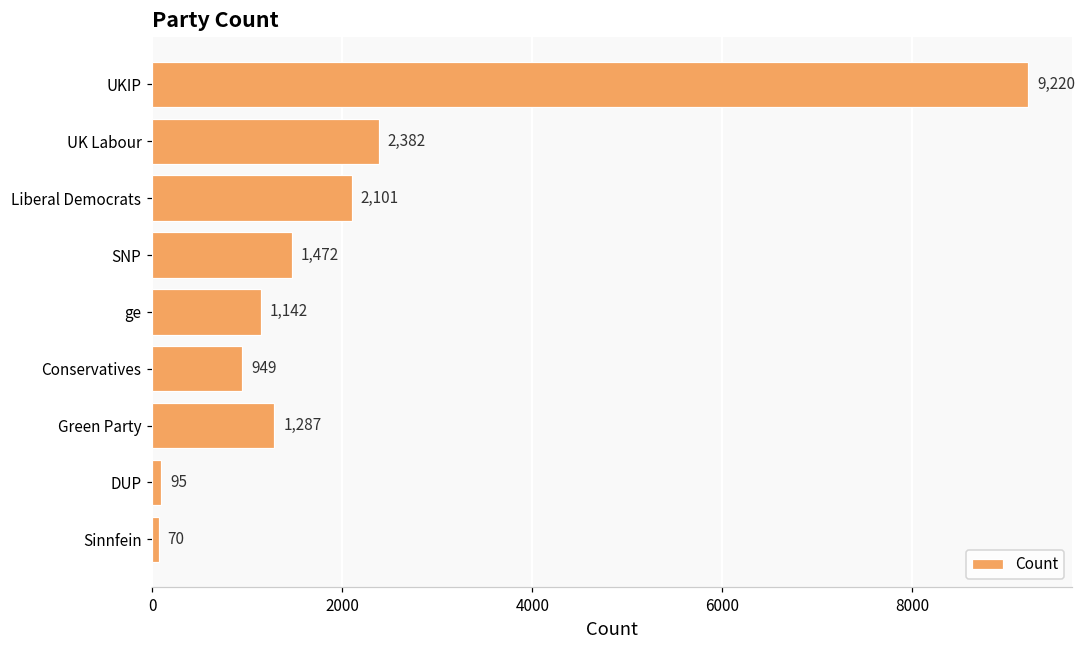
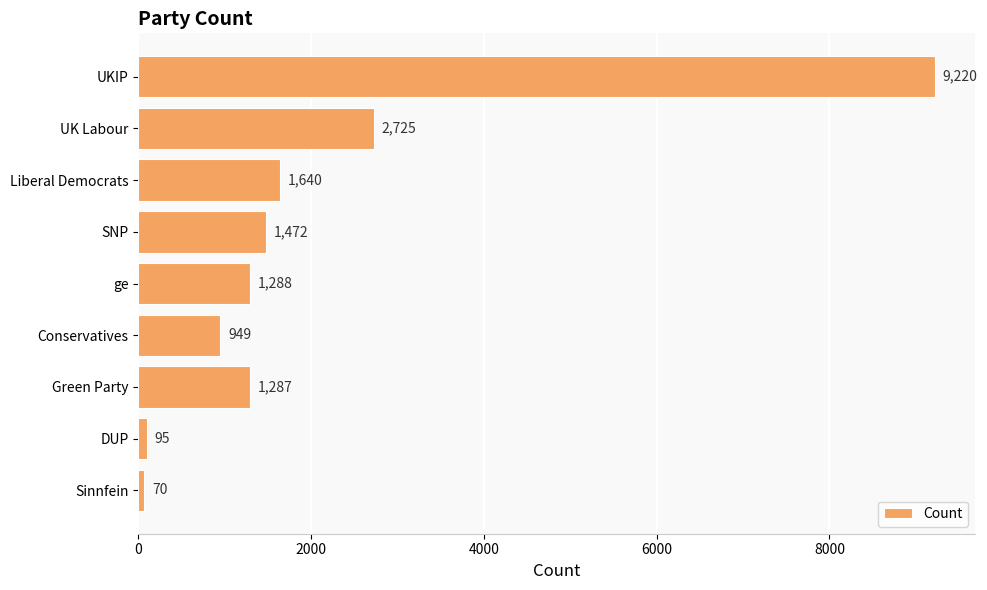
UK Labour: 2,382 -> 2,725
Liberal Democrats: 2,101 -> 1,640
ge: 1,142 -> 1,288
